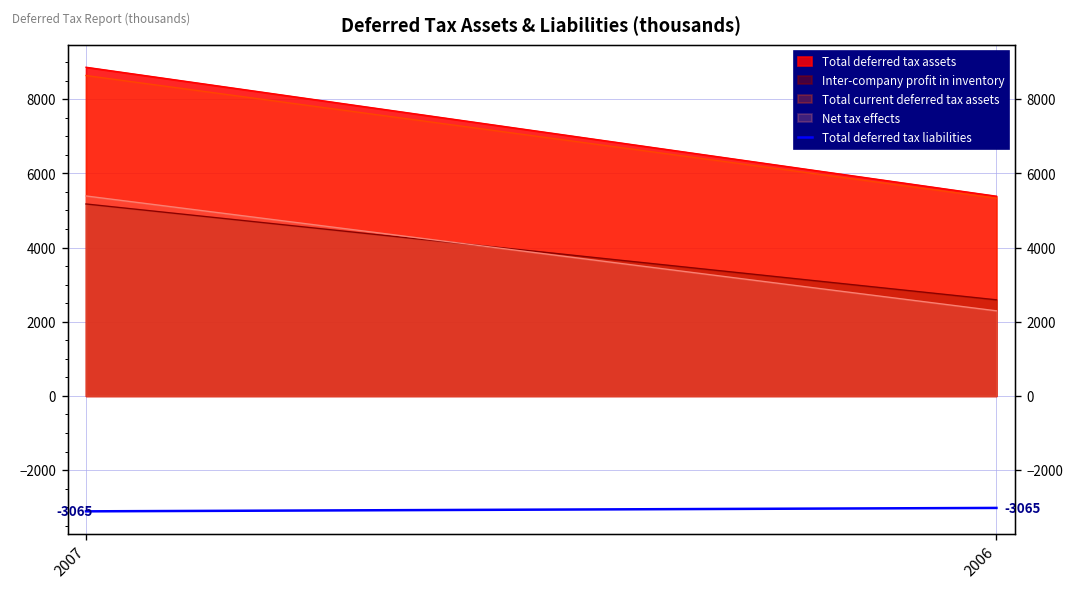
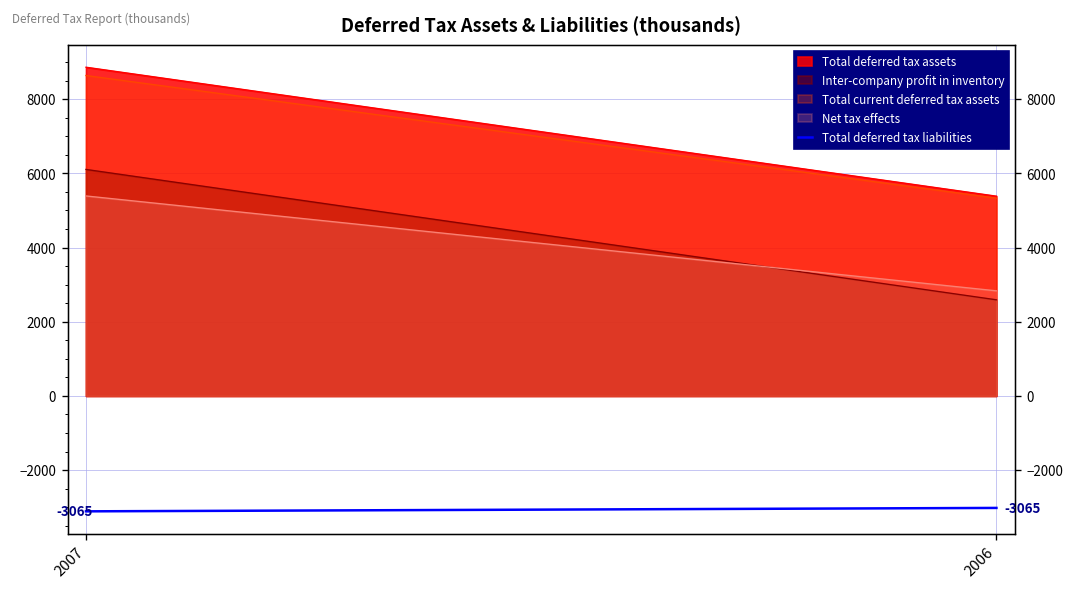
Inter-company profit in inventory, 2007: 5200 -> 6100
Net tax effects, 2006: 2300 -> 2800
